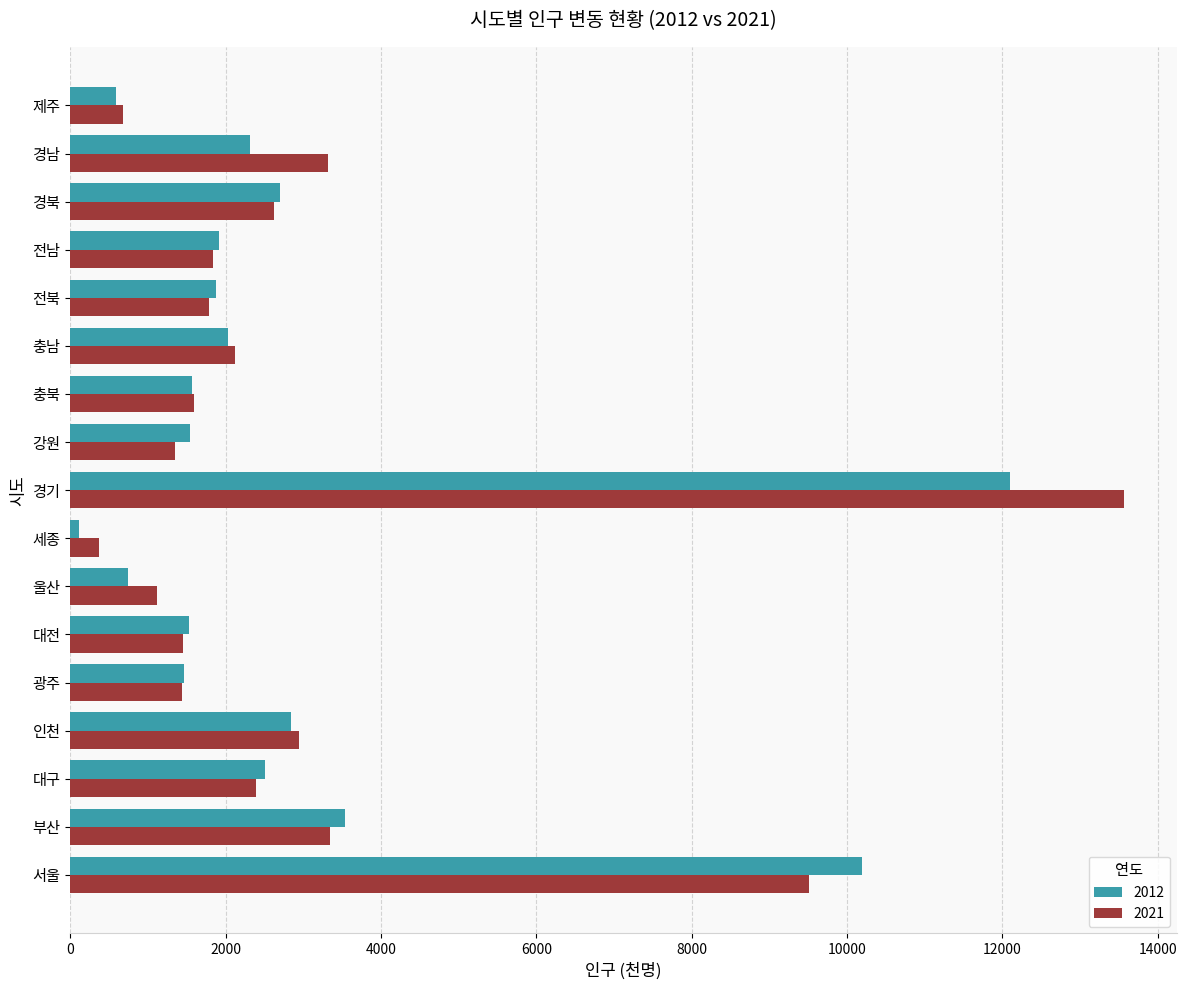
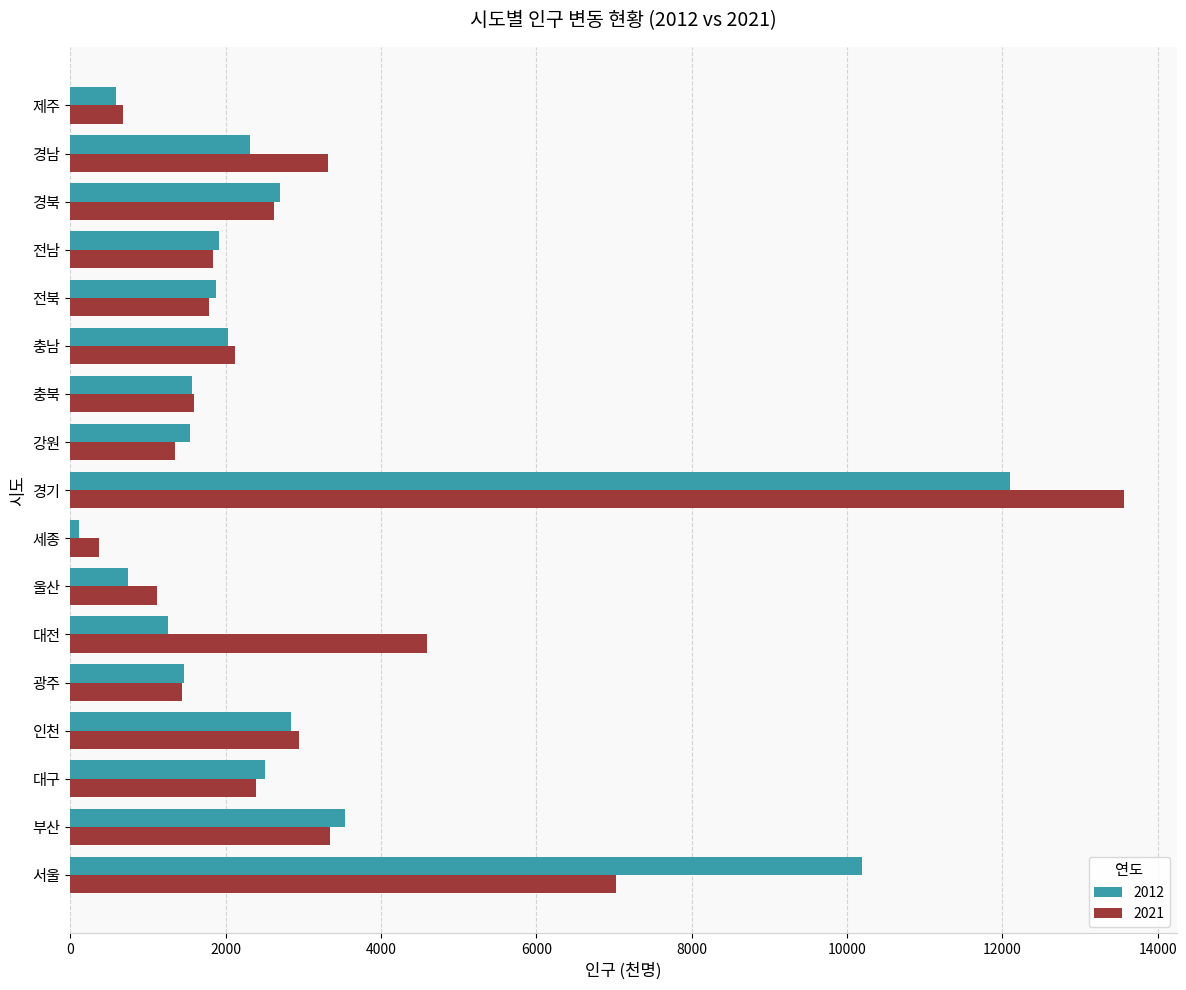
2012, 대전: 1500 -> 1300
2021, 대전: 1500 -> 4600
2021, 서울: 9500 -> 7000
